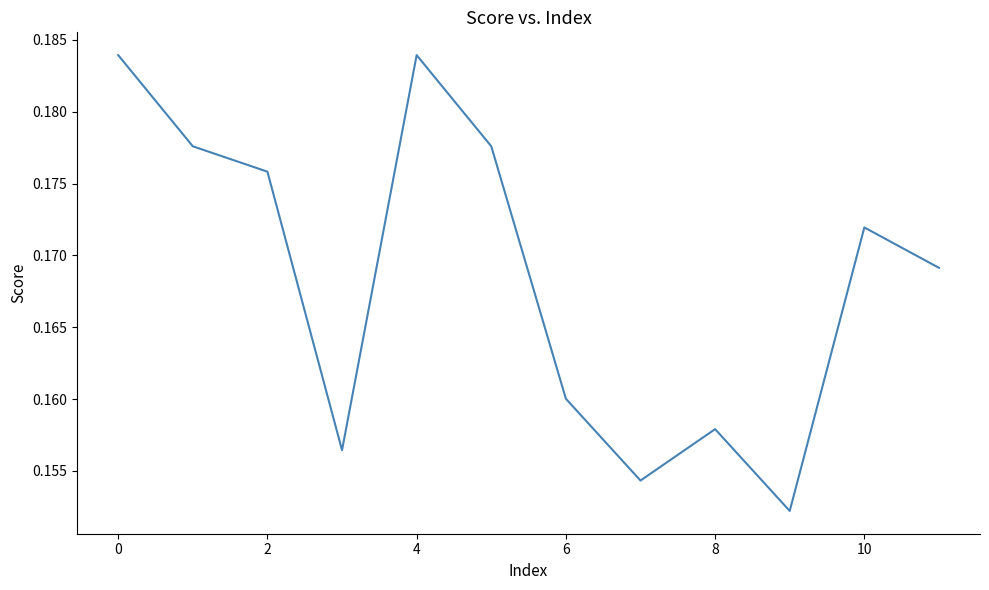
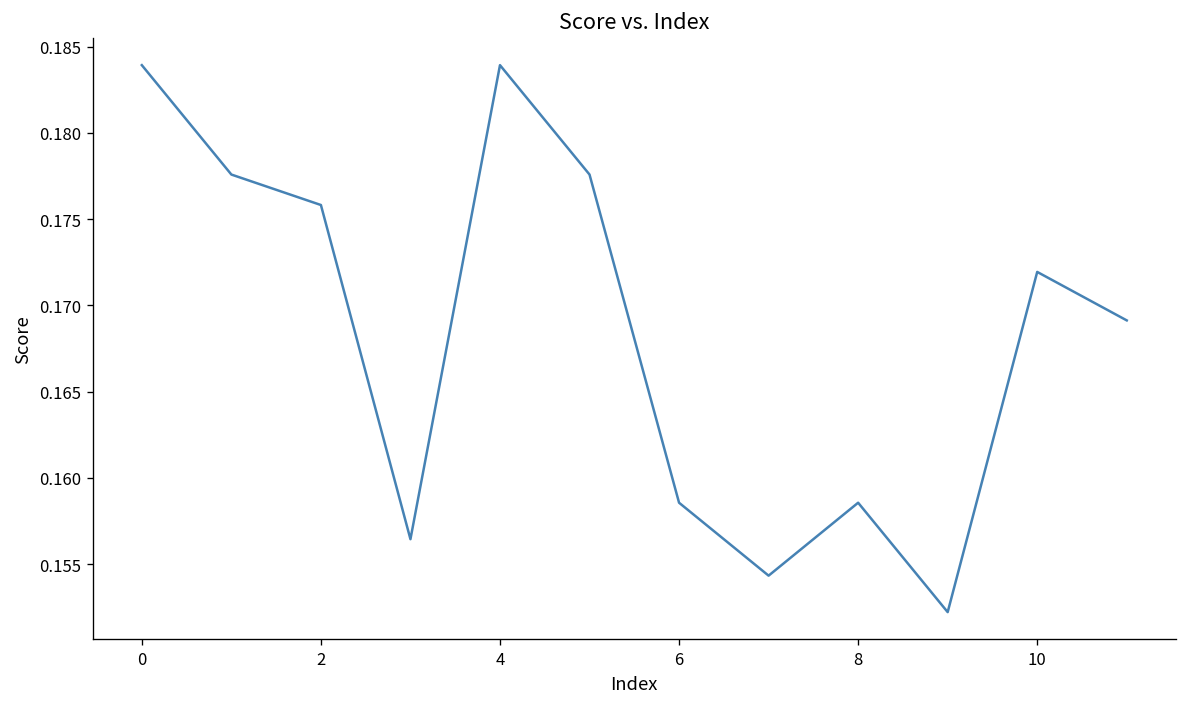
6: 0.1600 -> 0.1586
8: 0.1579 -> 0.1586
